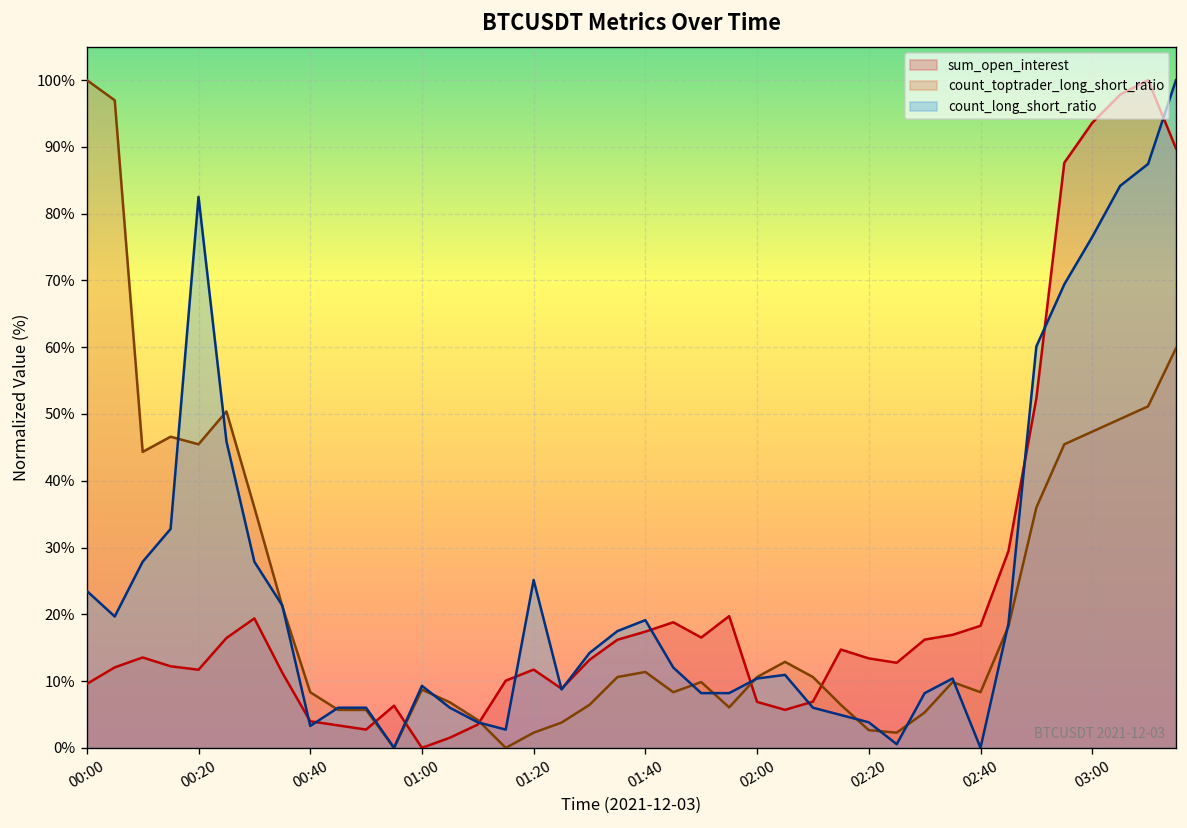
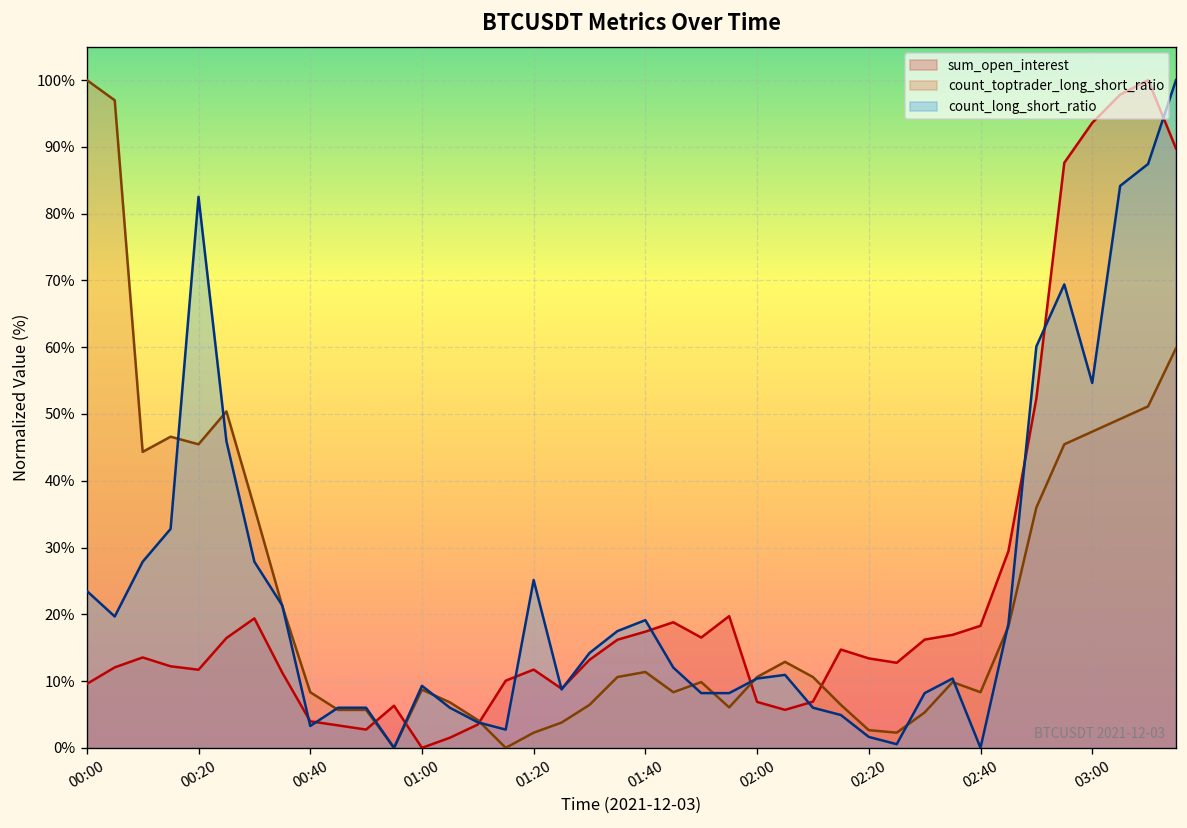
count_long_short_ratio, 02:20: 4% -> 2%
count_long_short_ratio, 03:00: 77% -> 55%
